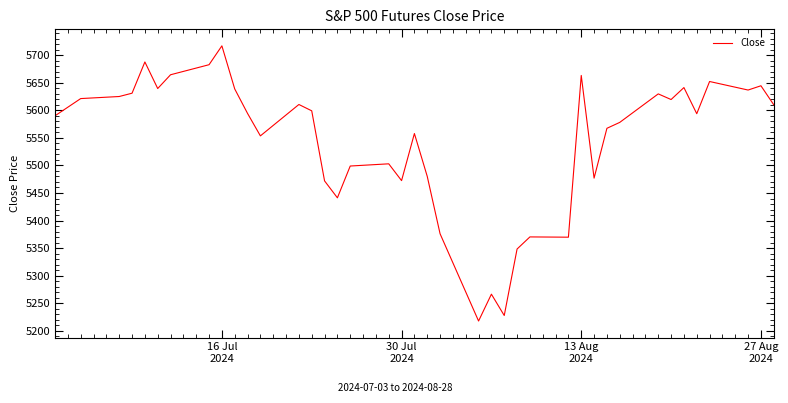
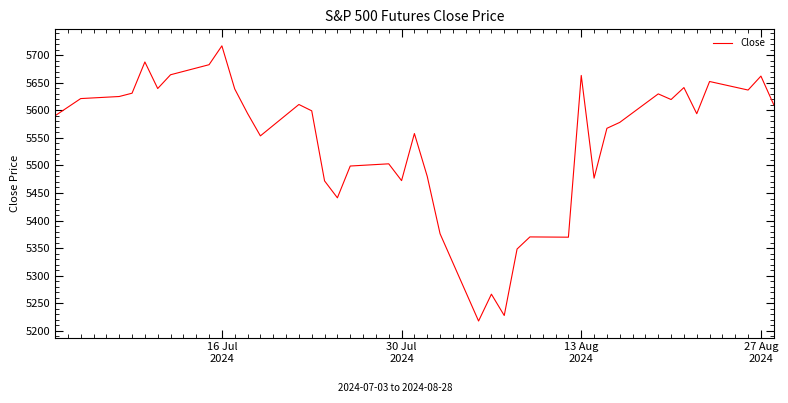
27 Aug 2024: 5640 -> 5660
